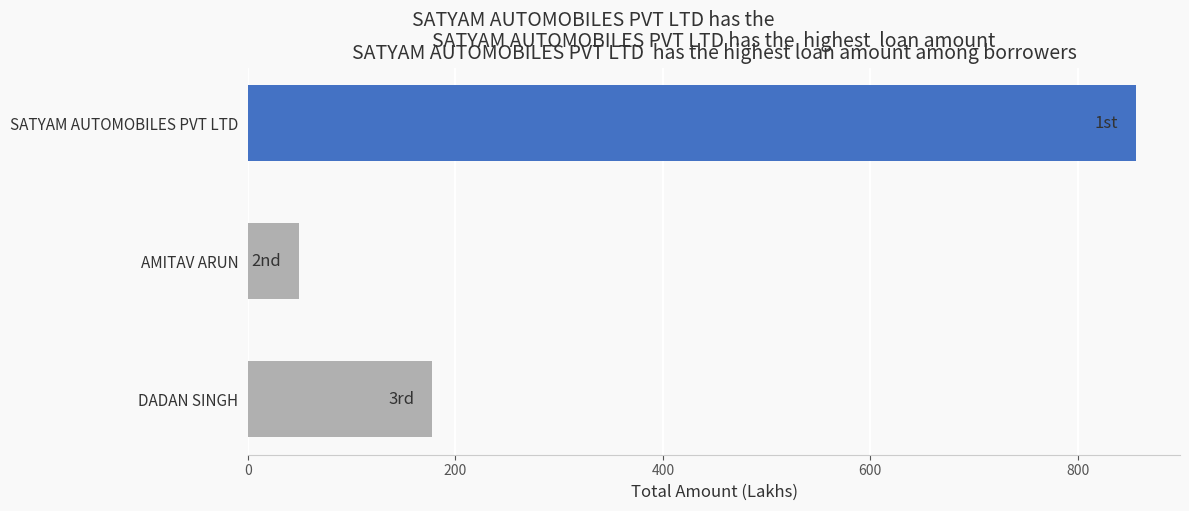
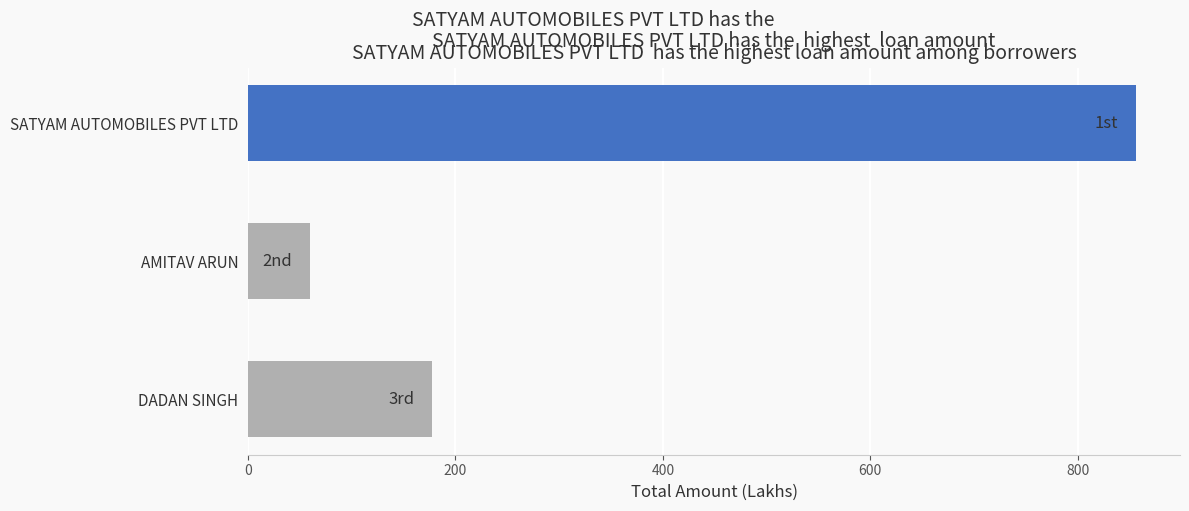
AMITAV ARUN: 49 -> 60
